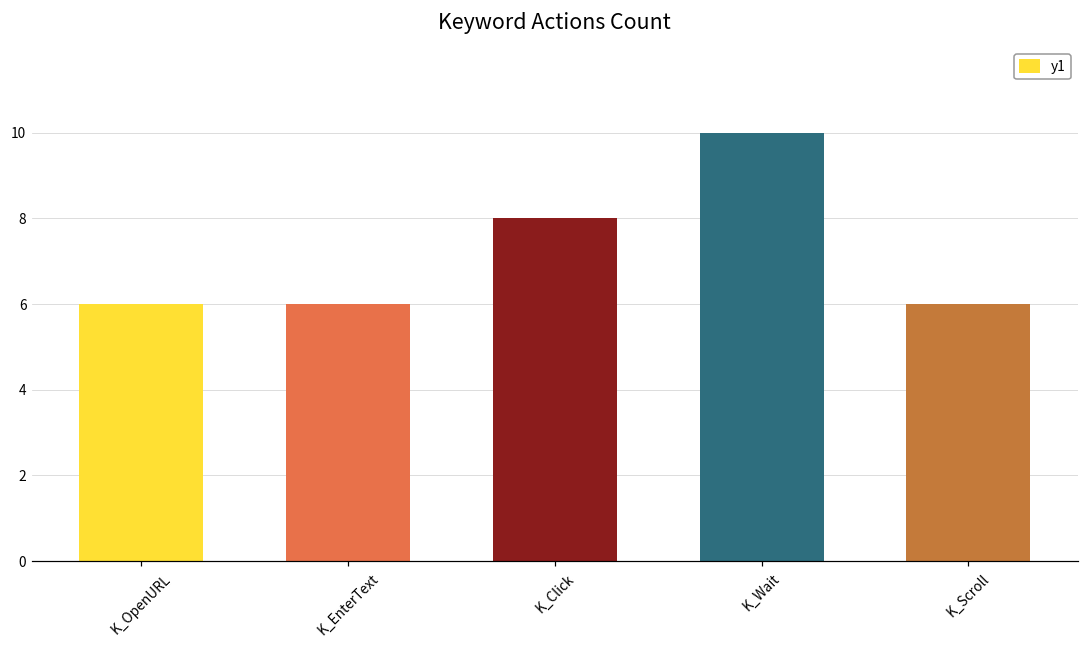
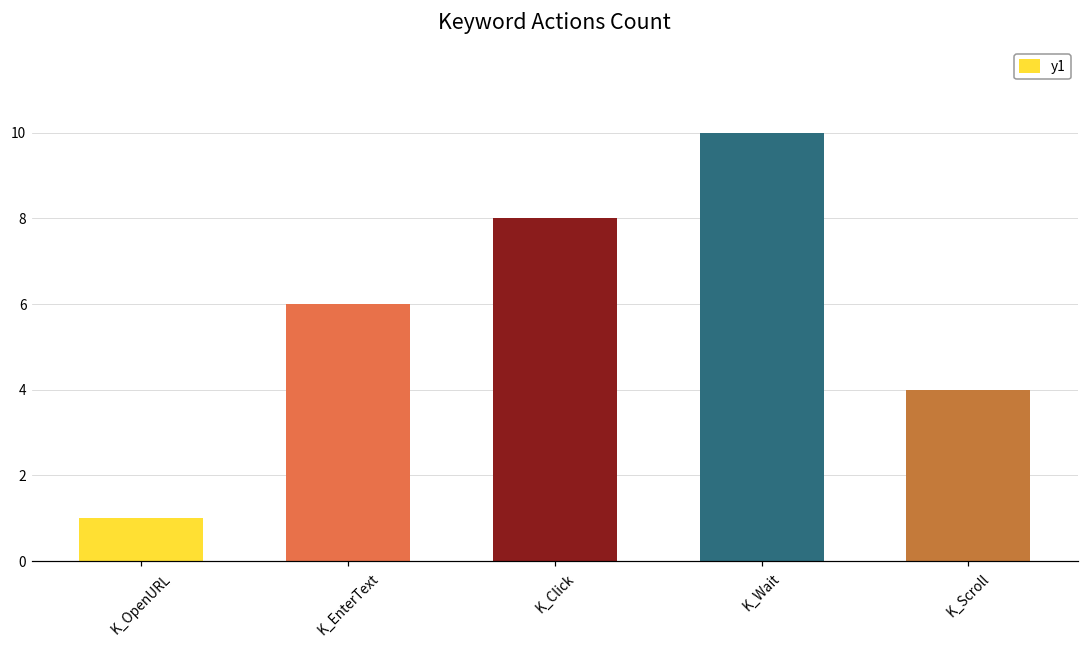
K_OpenURL: 6 -> 1
K_Scroll: 6 -> 4
